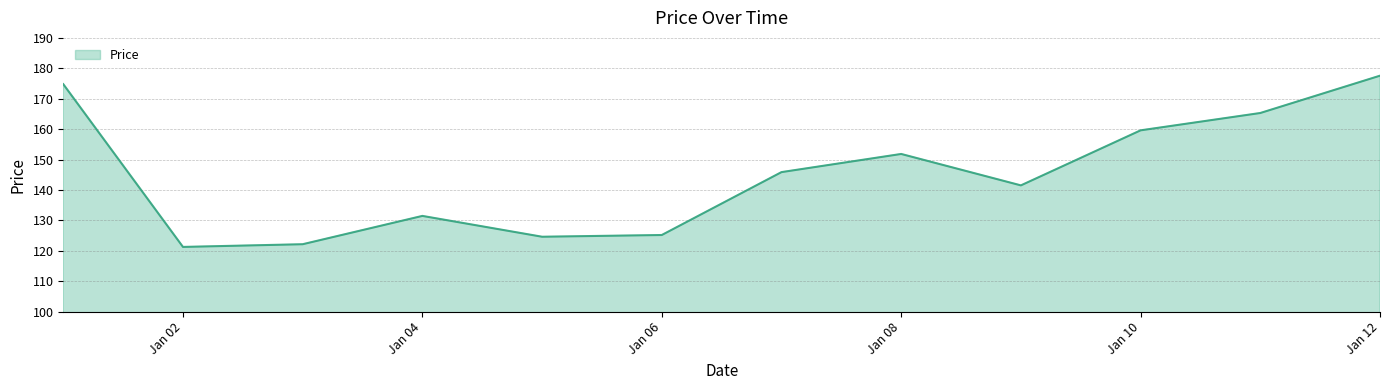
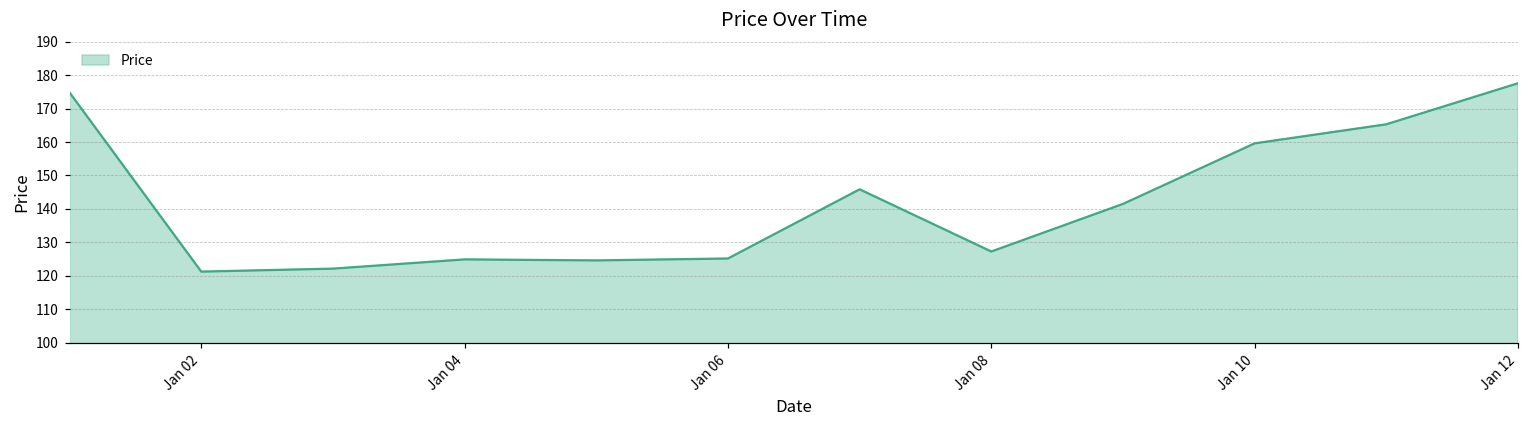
Jan 04: 131 -> 125
Jan 08: 152 -> 127
